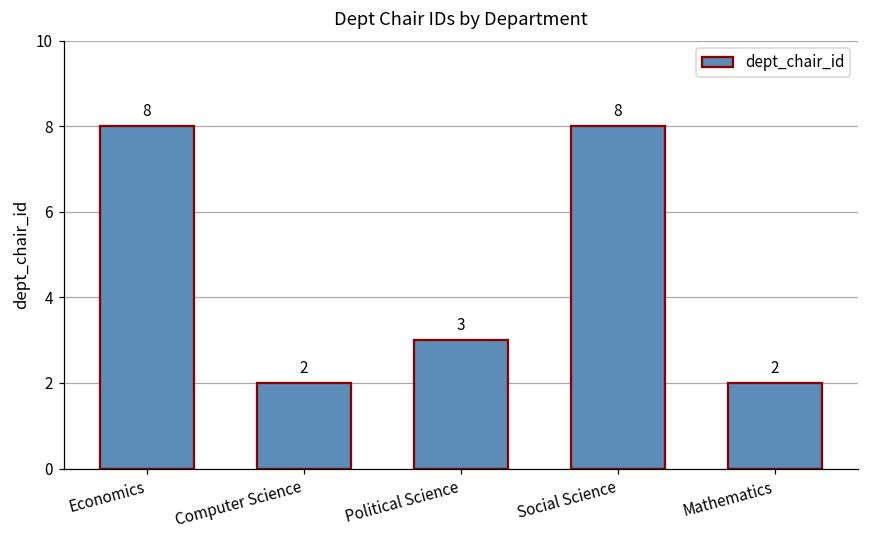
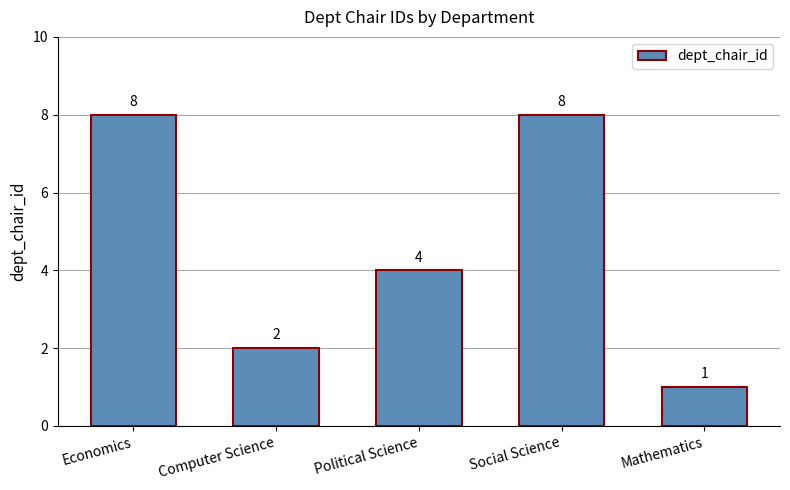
Political Science: 3 -> 4
Mathematics: 2 -> 1
